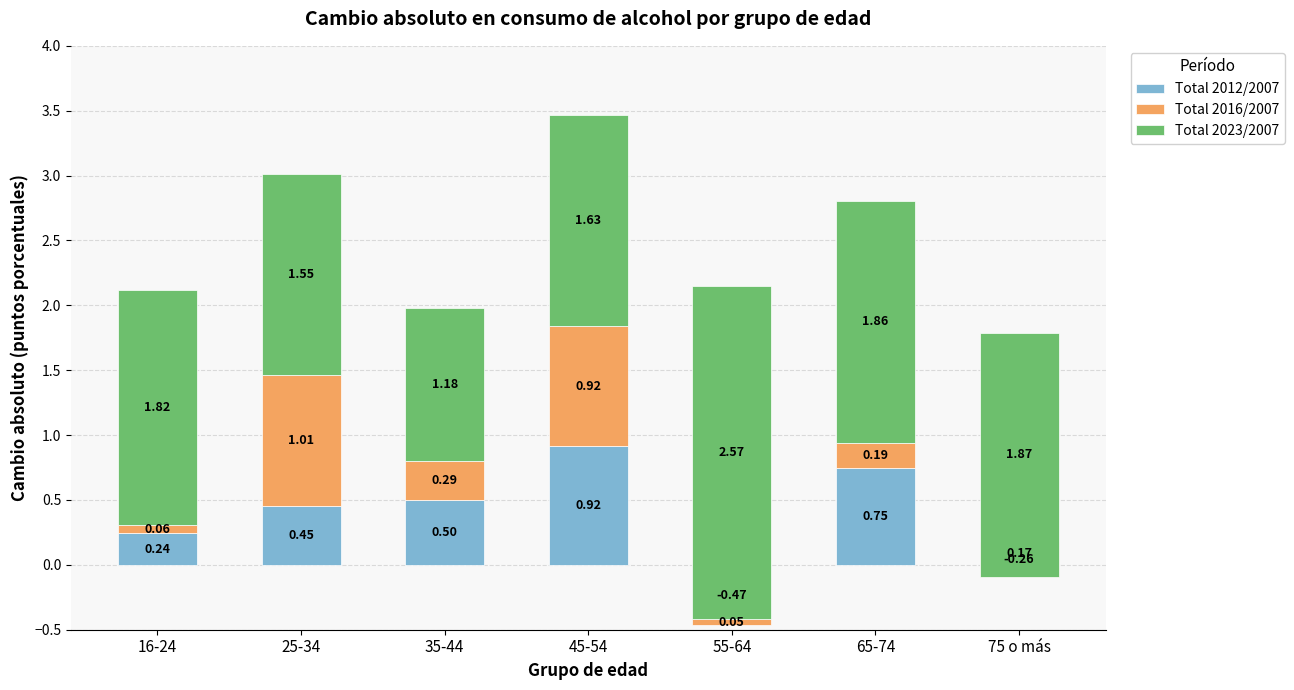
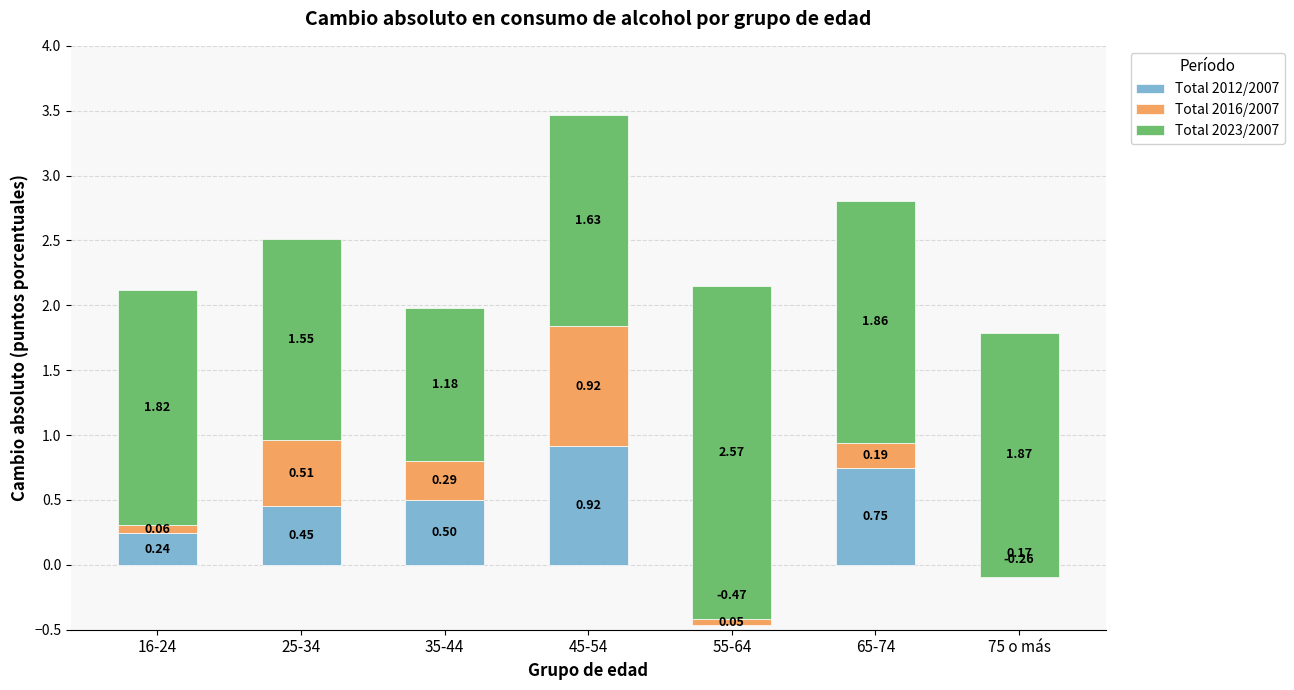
Total 2016/2007, 25-34: 1.01 -> 0.51
